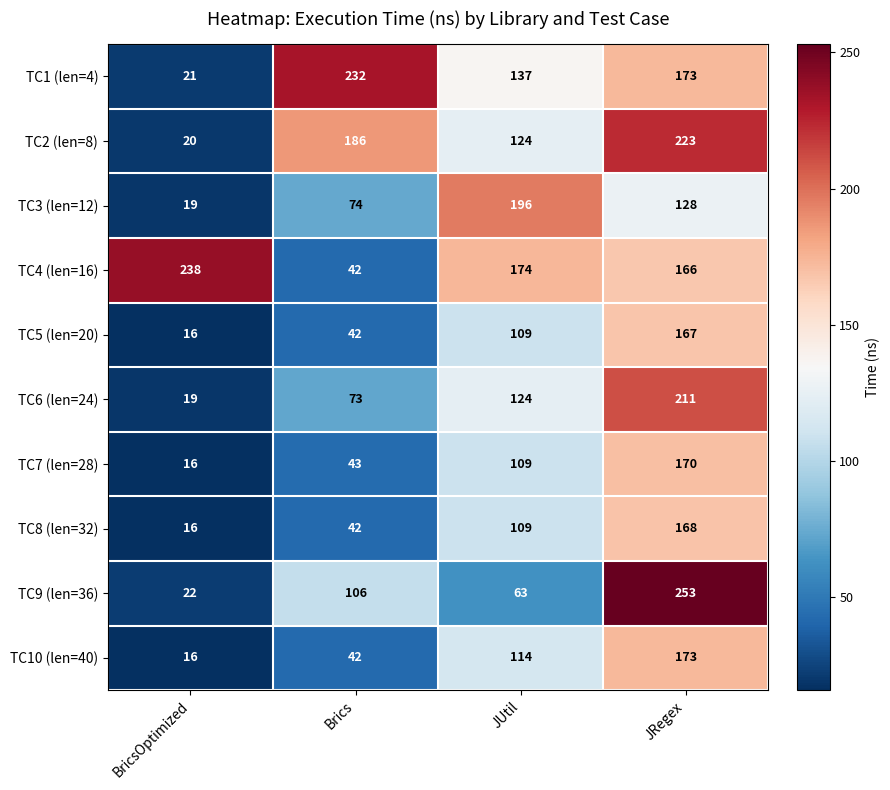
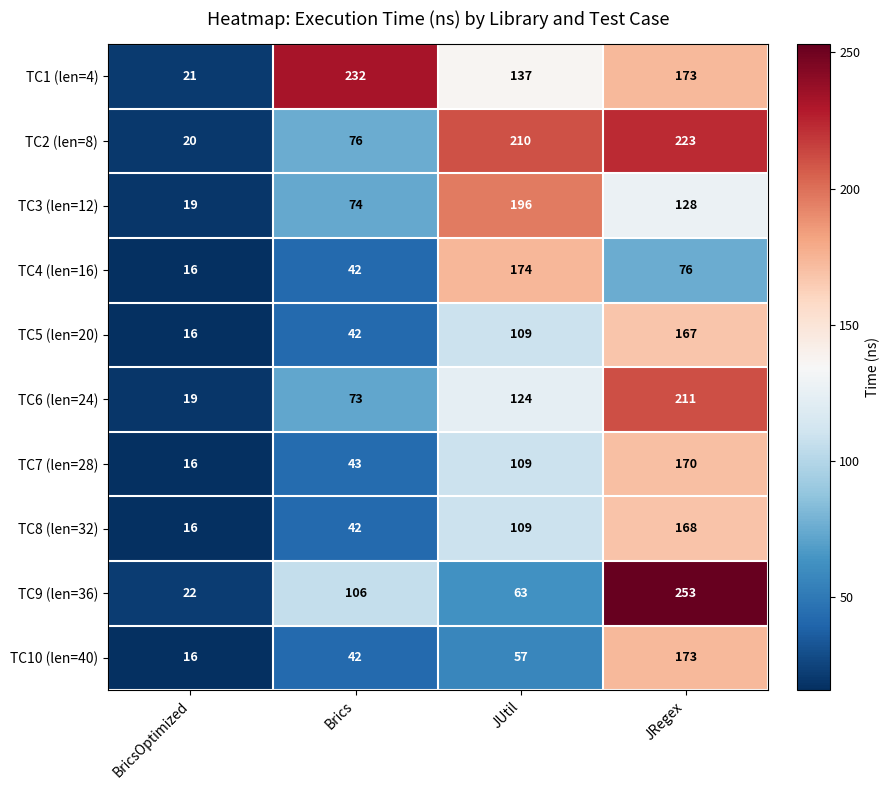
TC2 (len=8), Brics: 186 -> 76
TC2 (len=8), JUtil: 124 -> 210
TC4 (len=16), BricsOptimized: 238 -> 16
TC4 (len=16), JRegex: 166 -> 76
TC10 (len=40), JUtil: 114 -> 57
